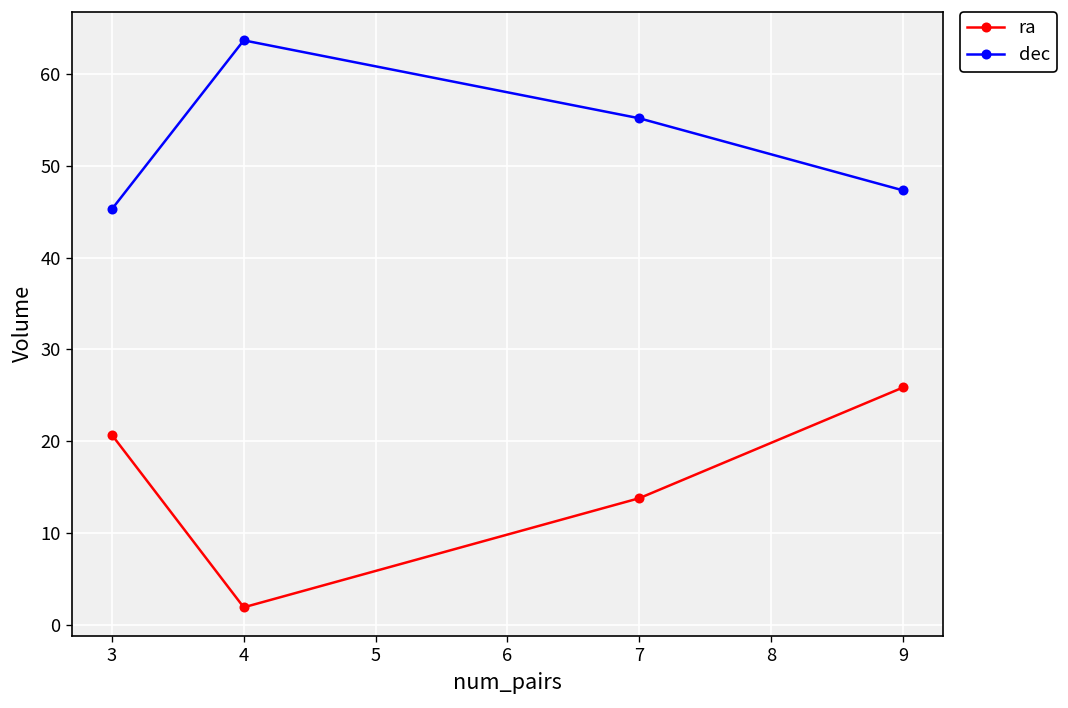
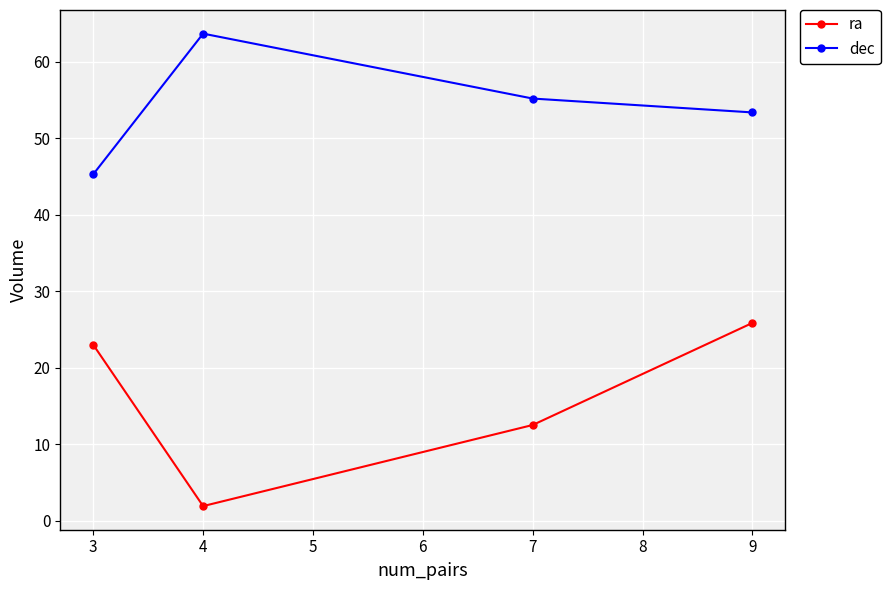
ra, 3: 21 -> 23
ra, 7: 14 -> 13
dec, 9: 47 -> 53
